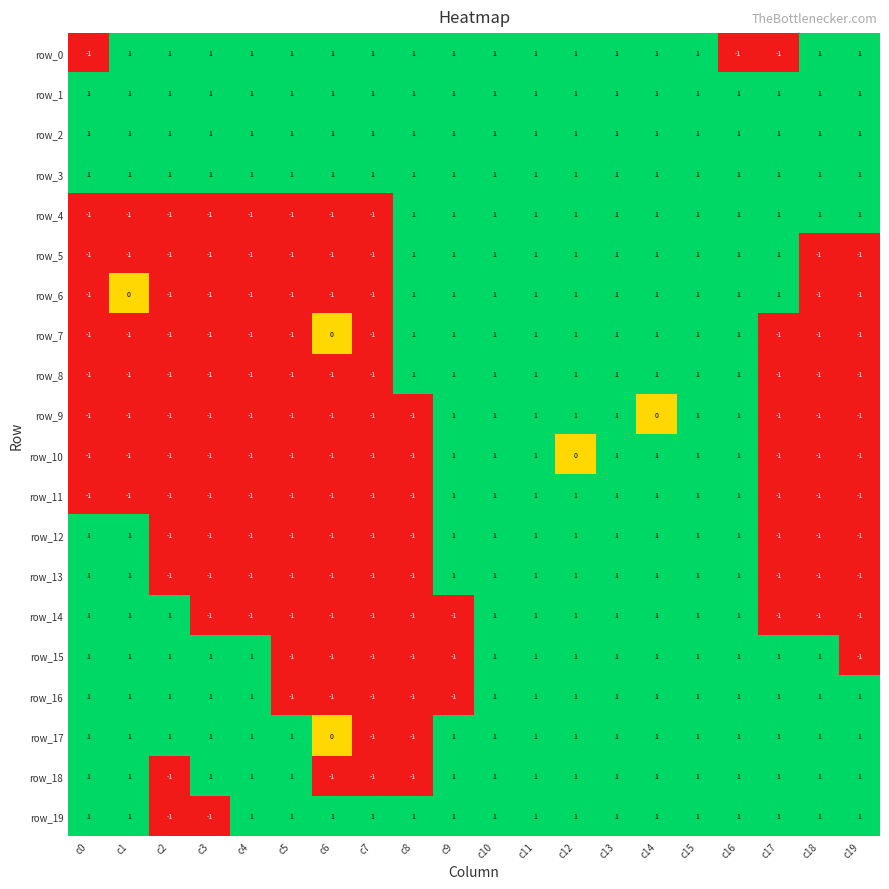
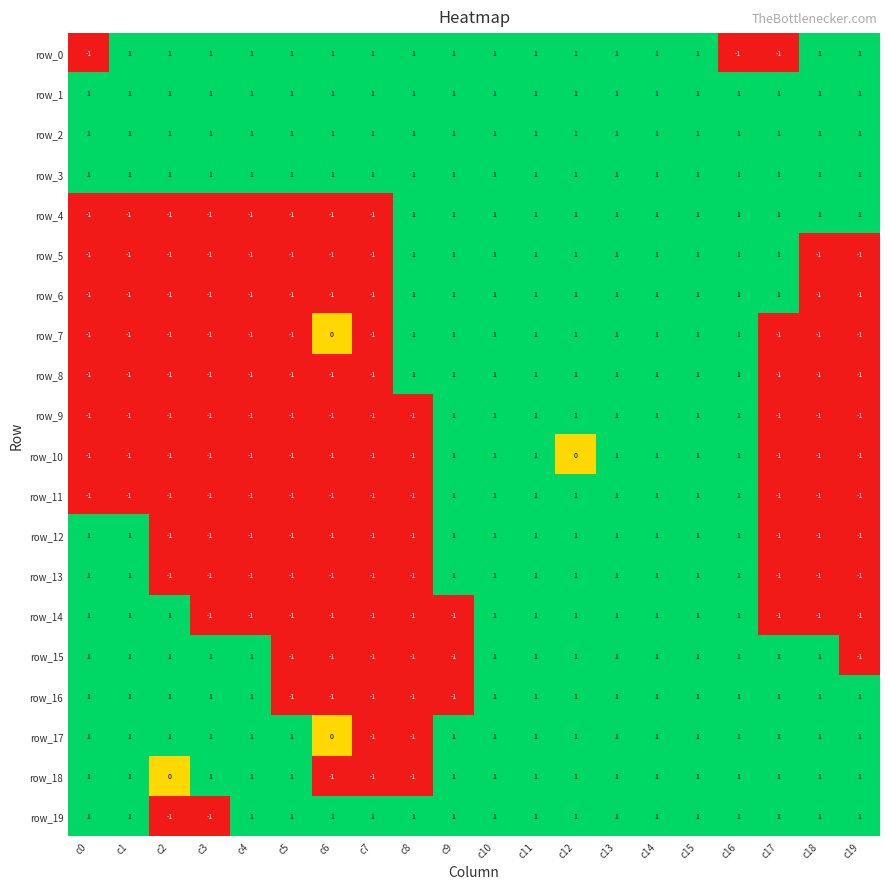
row_6, c1: 0 -> -1
row_9, c14: 0 -> 1
row_18, c2: -1 -> 0
